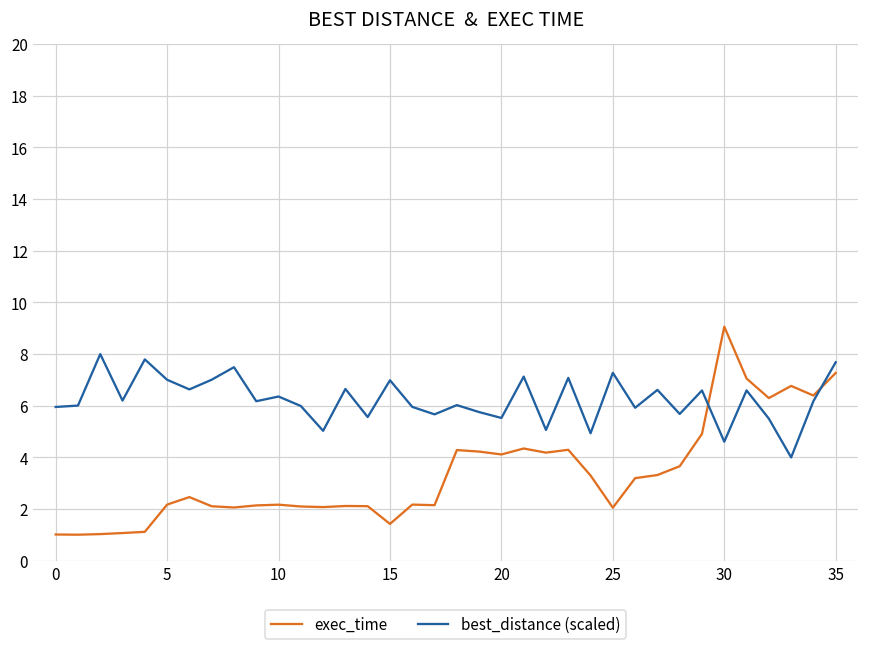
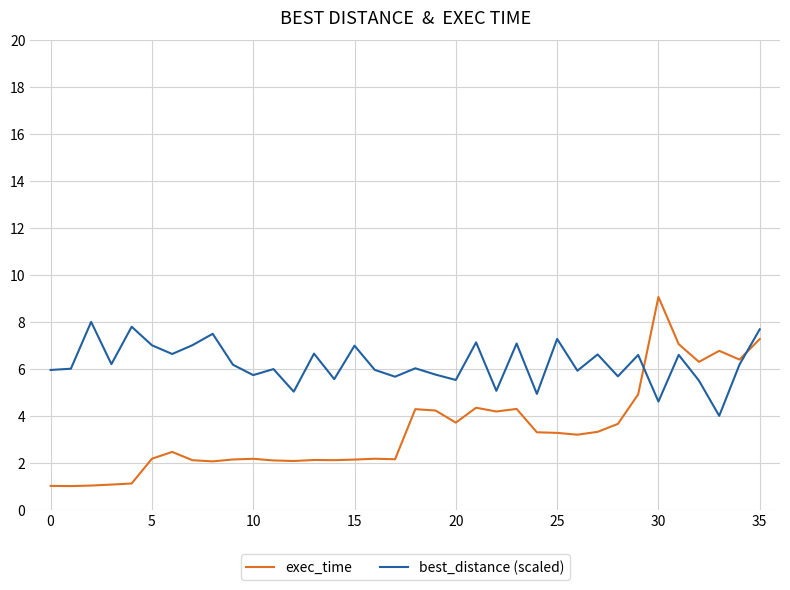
best_distance (scaled), 10: 6.4 -> 5.7
exec_time, 15: 1.4 -> 2.1
exec_time, 20: 4.1 -> 3.7
exec_time, 25: 2.1 -> 3.3
